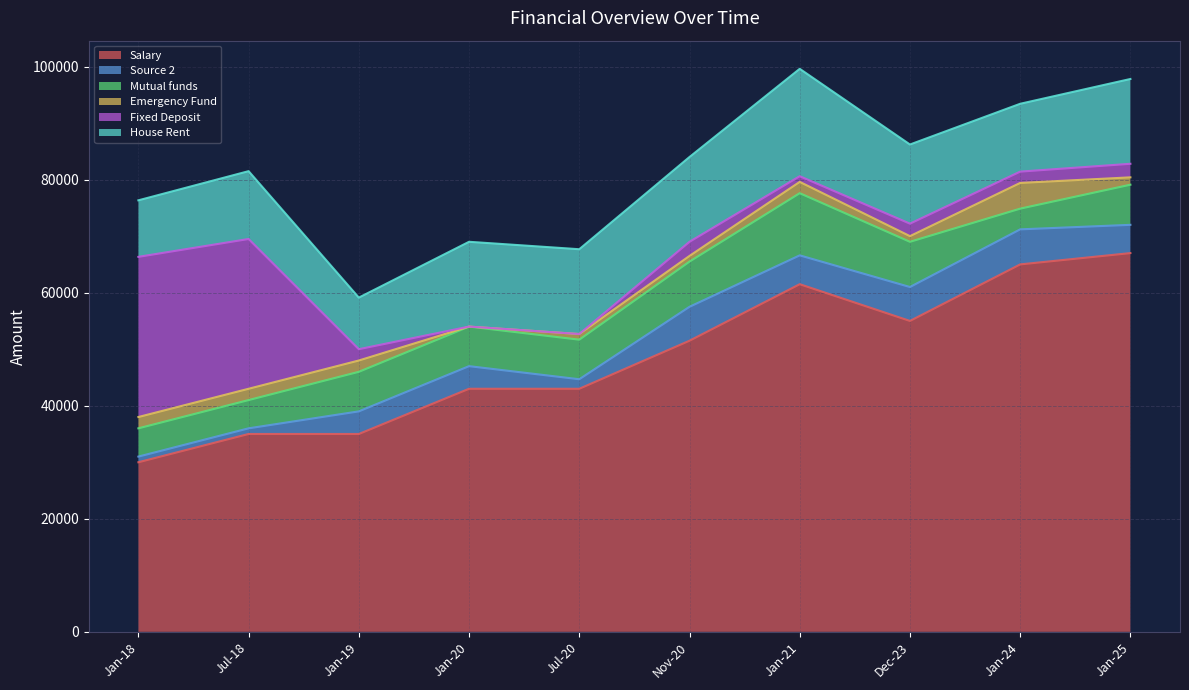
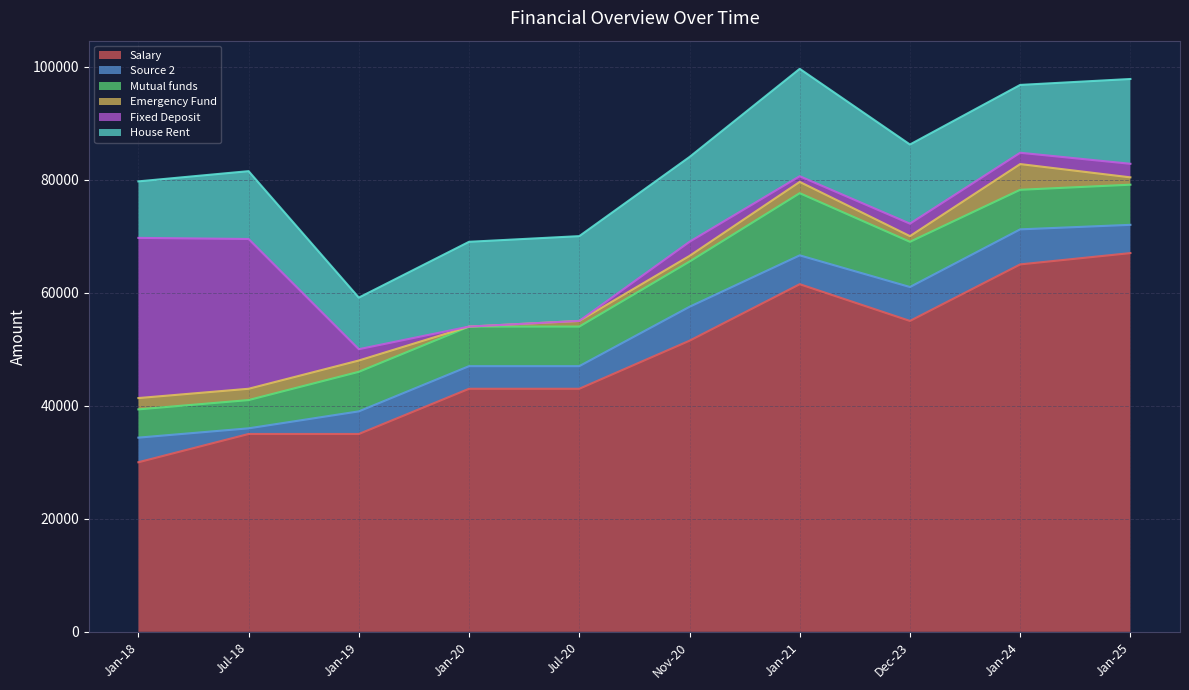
Source 2, Jan-18: 1000 -> 4000
Source 2, Jul-20: 2000 -> 4000
Mutual funds, Jan-24: 4000 -> 7000
